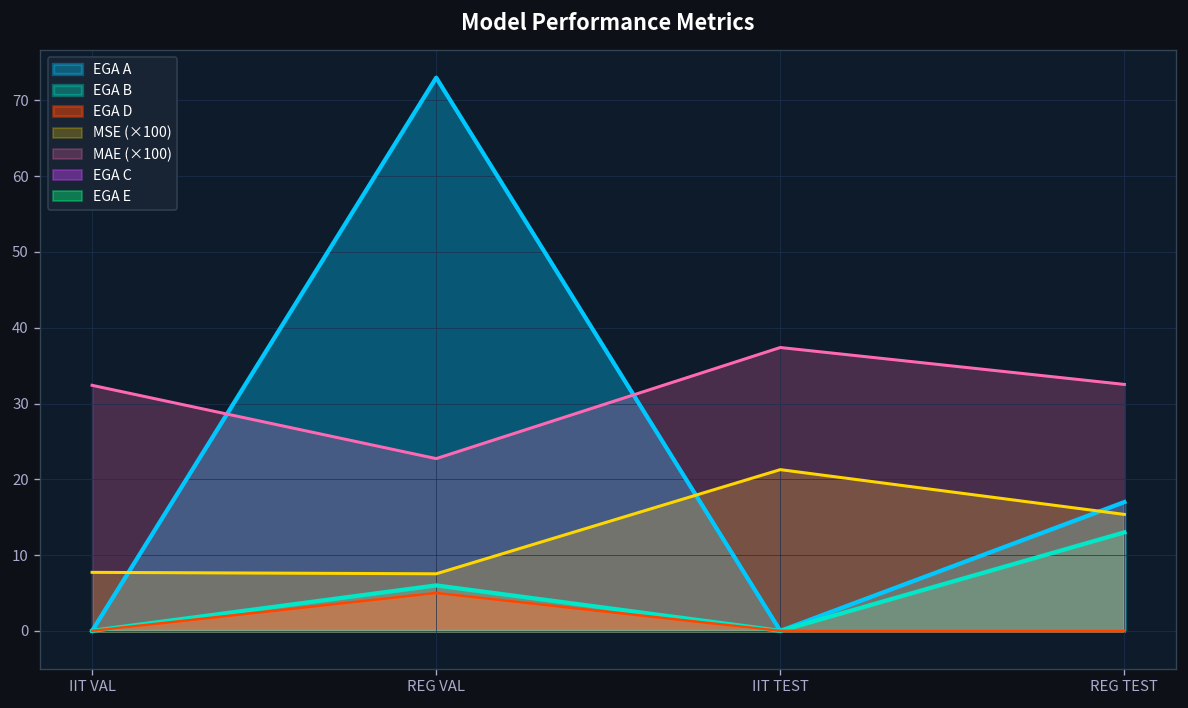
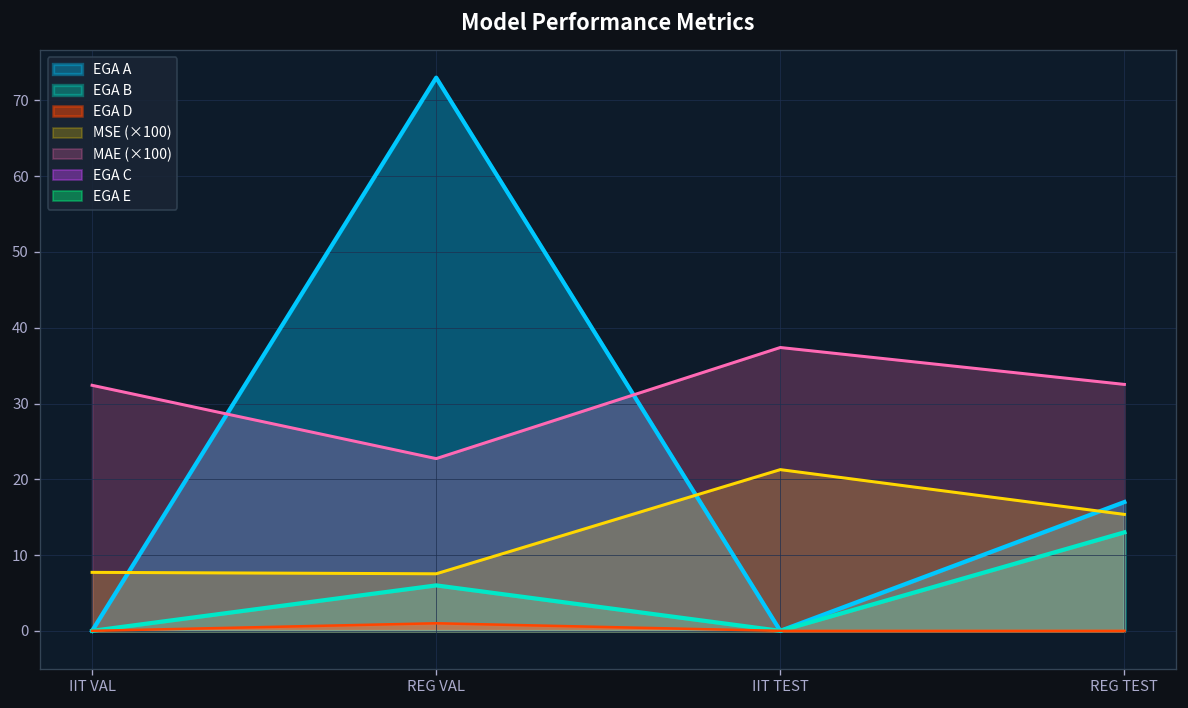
EGA D, REG VAL: 5 -> 1
